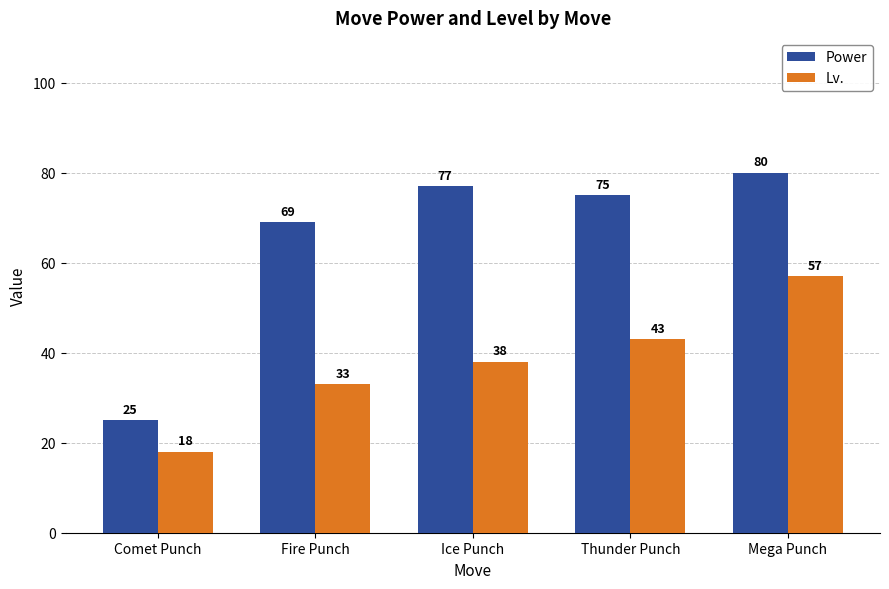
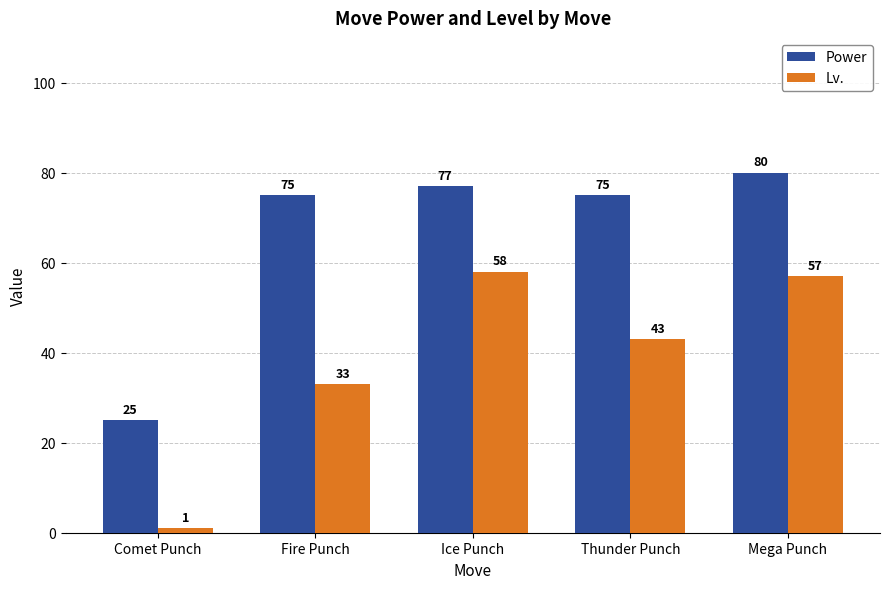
Lv., Comet Punch: 18 -> 1
Power, Fire Punch: 69 -> 75
Lv., Ice Punch: 38 -> 58
